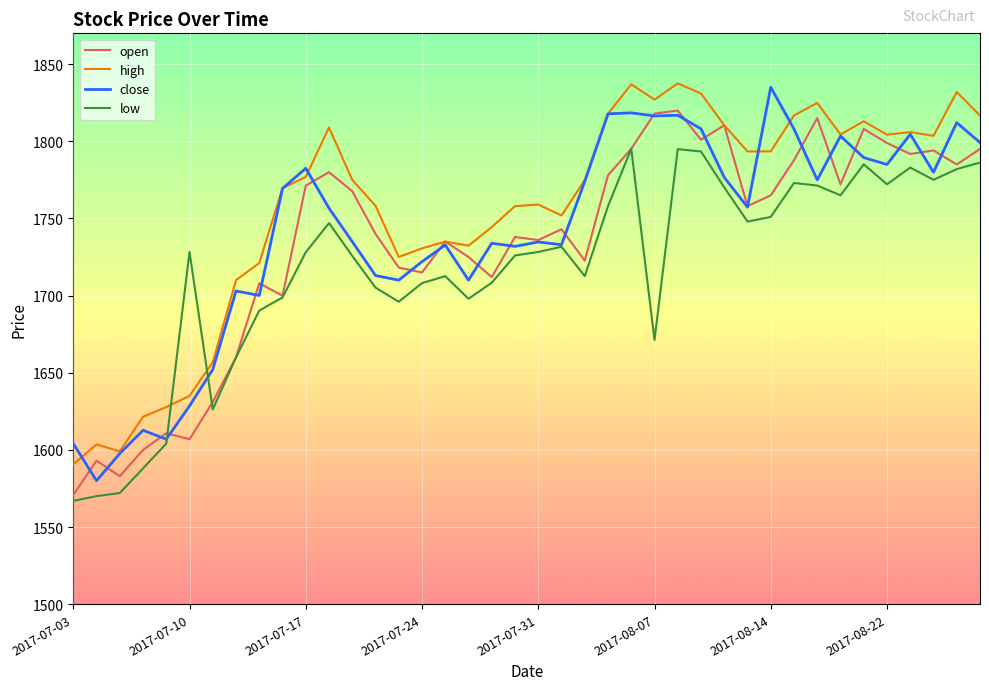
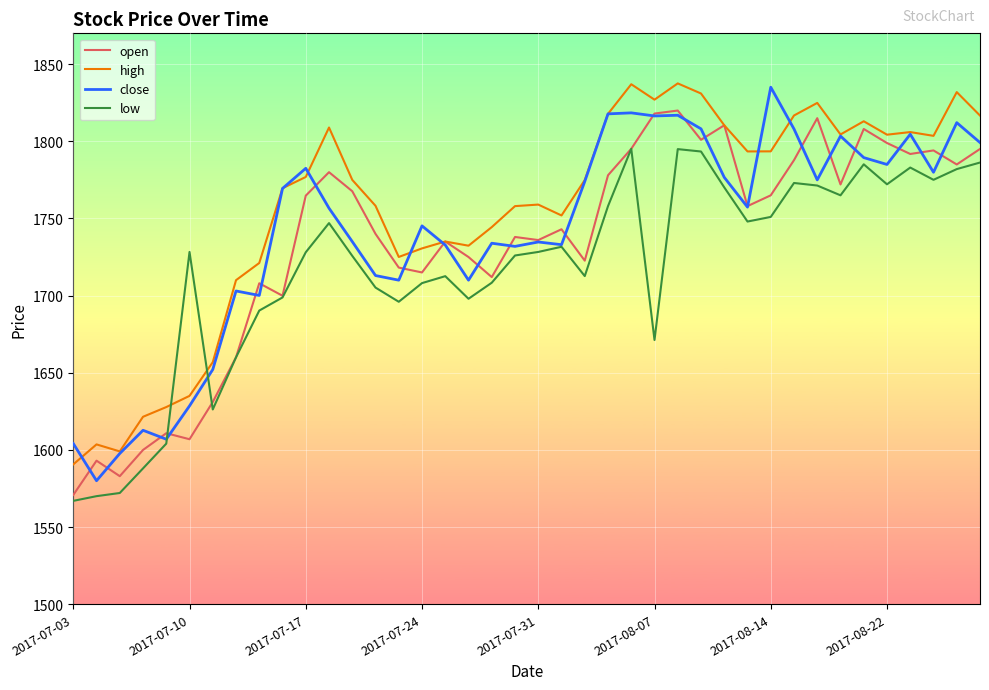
open, 2017-07-17: 1771 -> 1765
close, 2017-07-24: 1722 -> 1745
